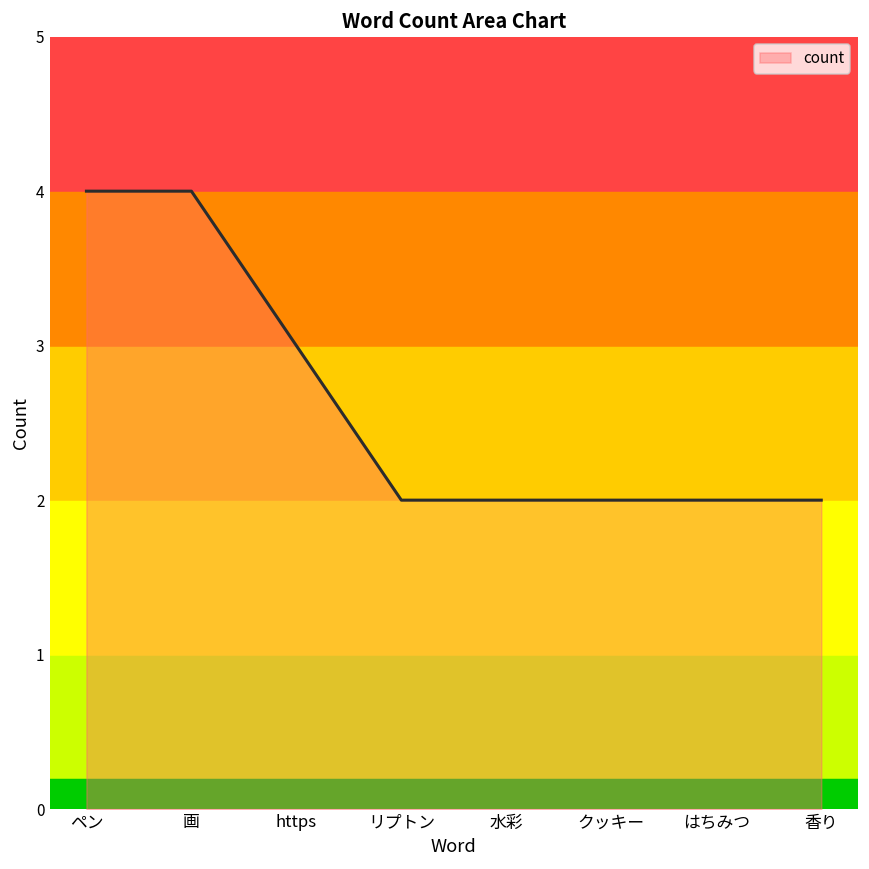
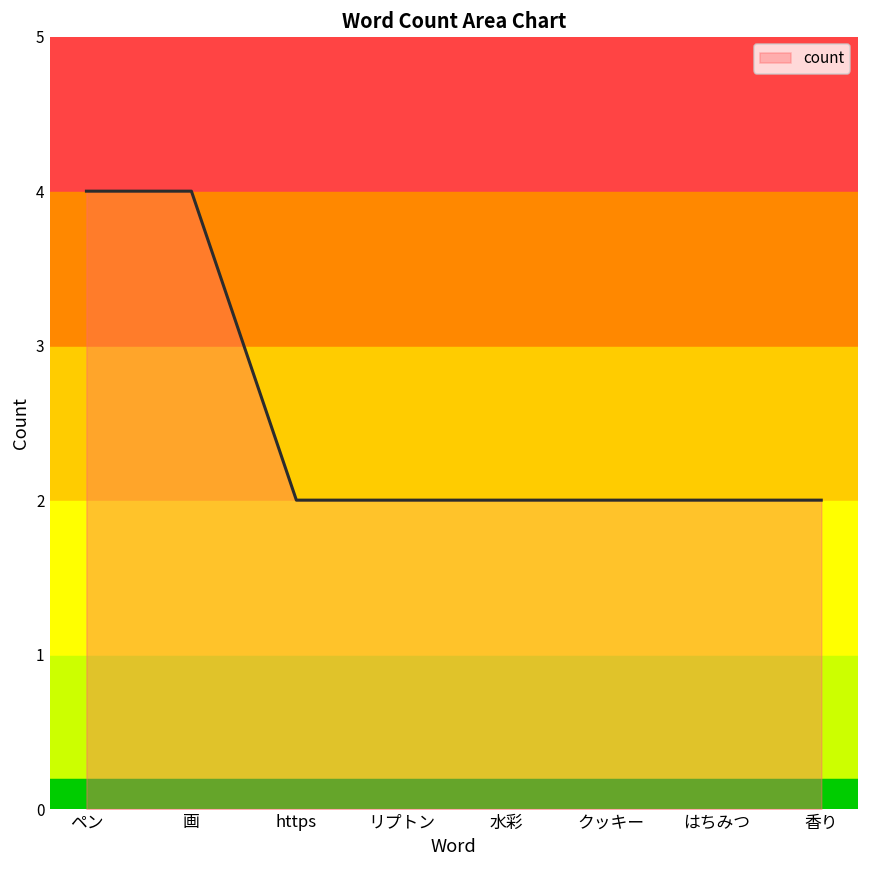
https: 3 -> 2
